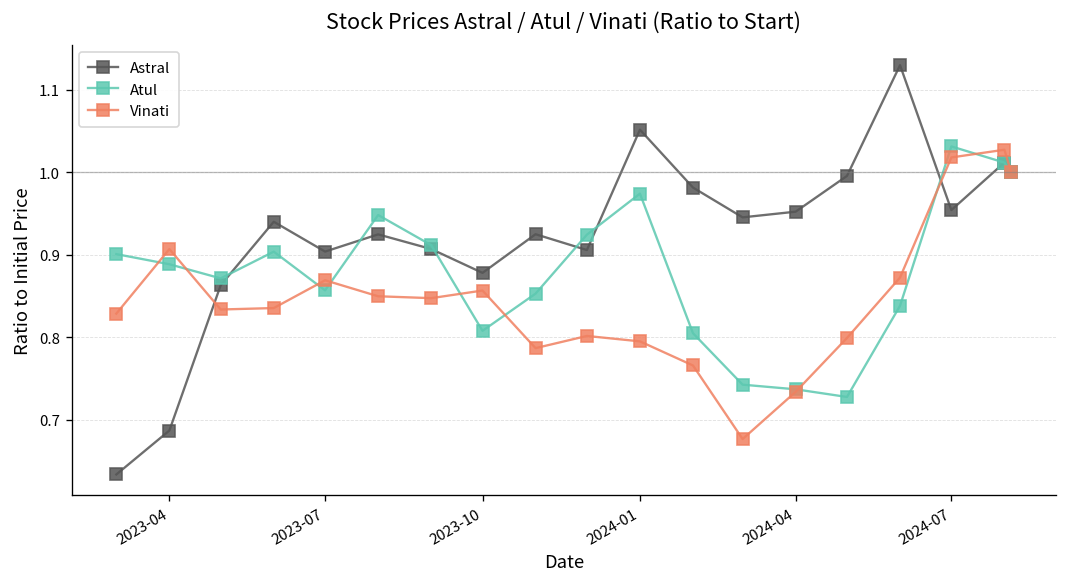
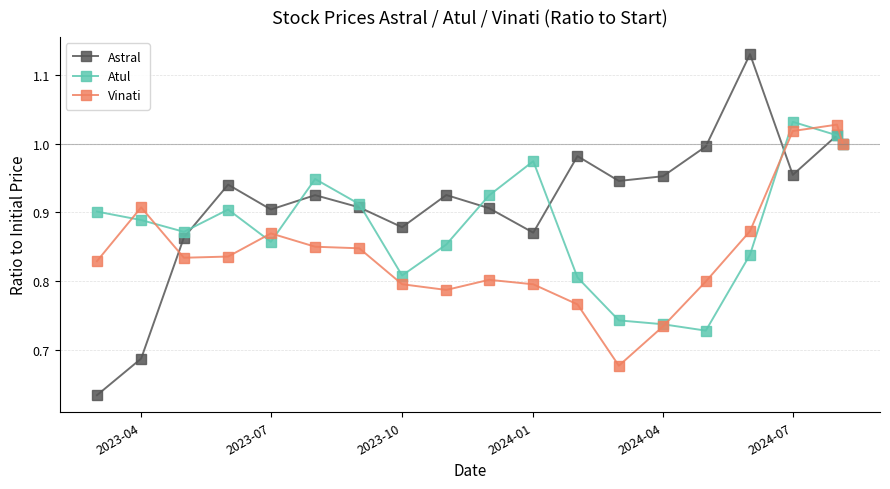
Vinati, 2023-10: 0.86 -> 0.80
Astral, 2024-01: 1.05 -> 0.87
